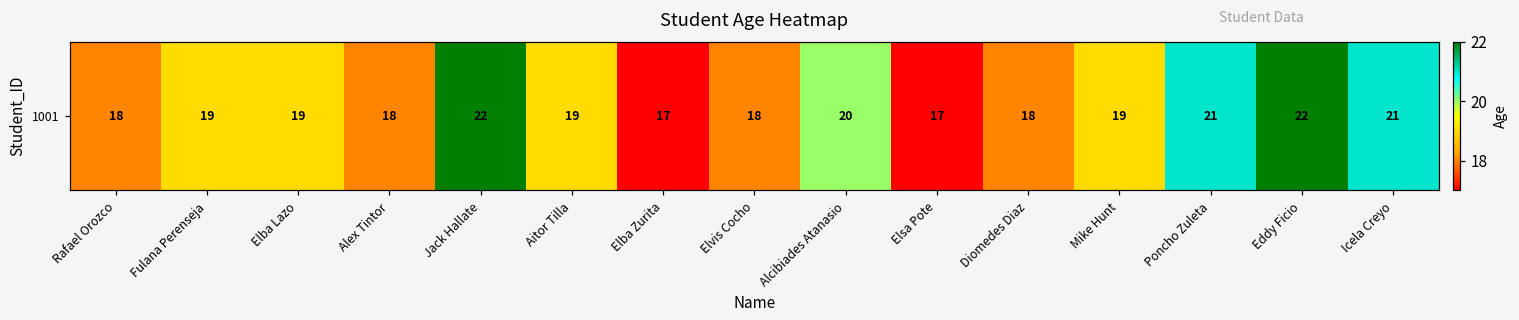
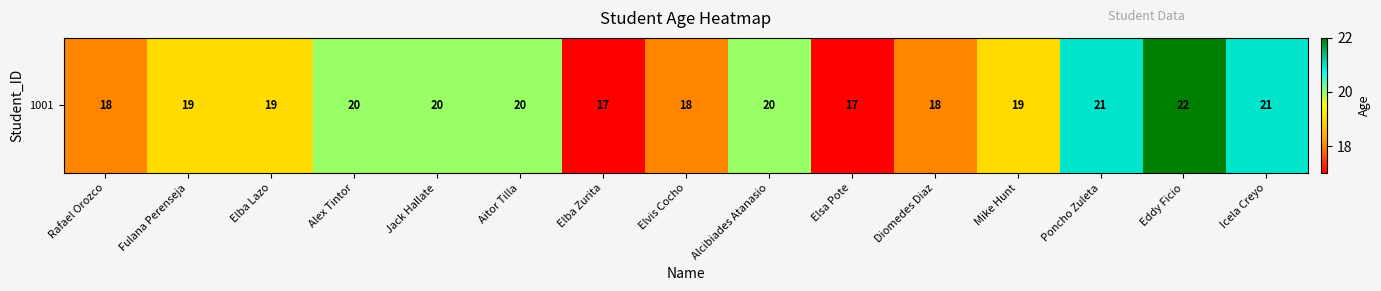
1001, Alex Tintor: 18 -> 20
1001, Jack Hallate: 22 -> 20
1001, Aitor Tilla: 19 -> 20
